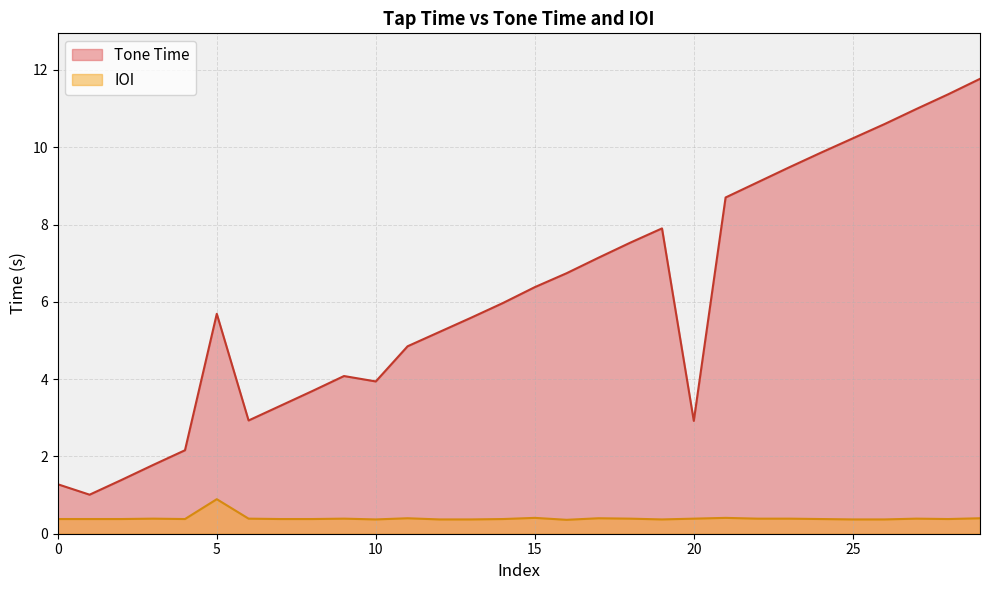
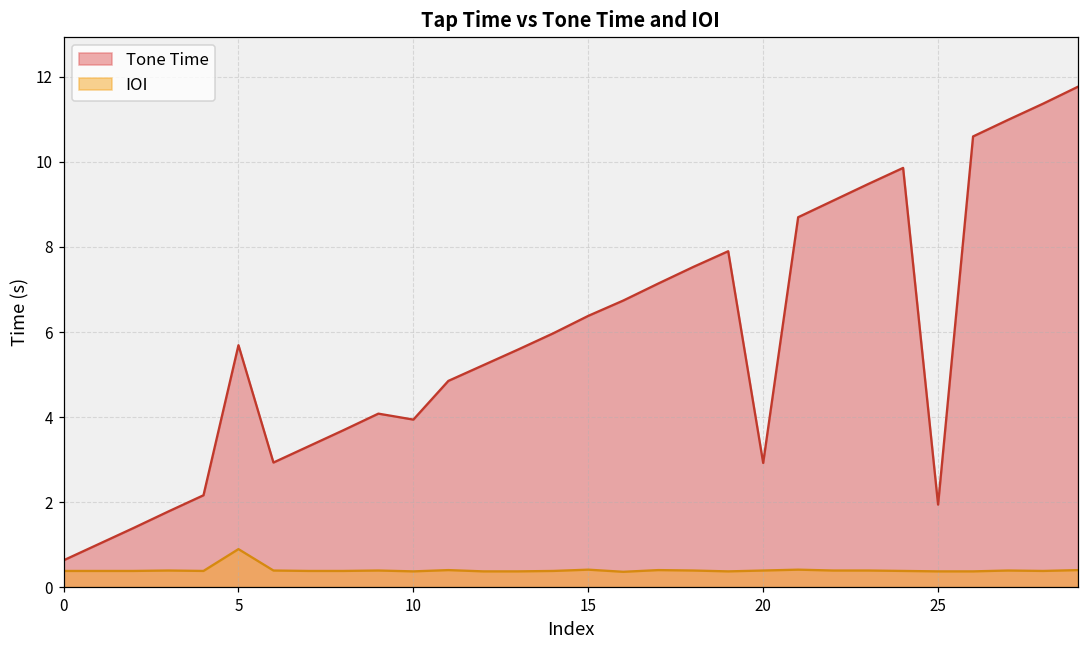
Tone Time, 0: 1.3 -> 0.6
Tone Time, 25: 10.2 -> 1.9
